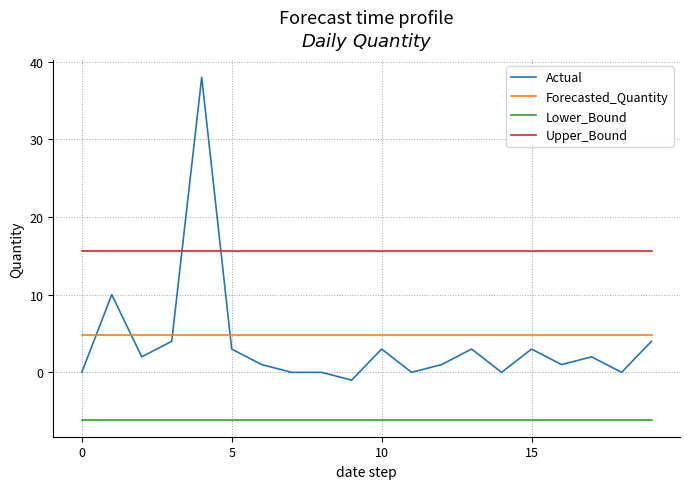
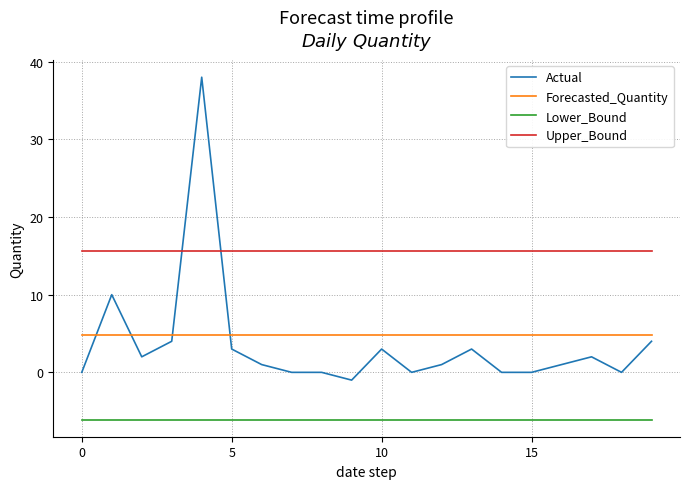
Actual, 15: 3 -> 0
